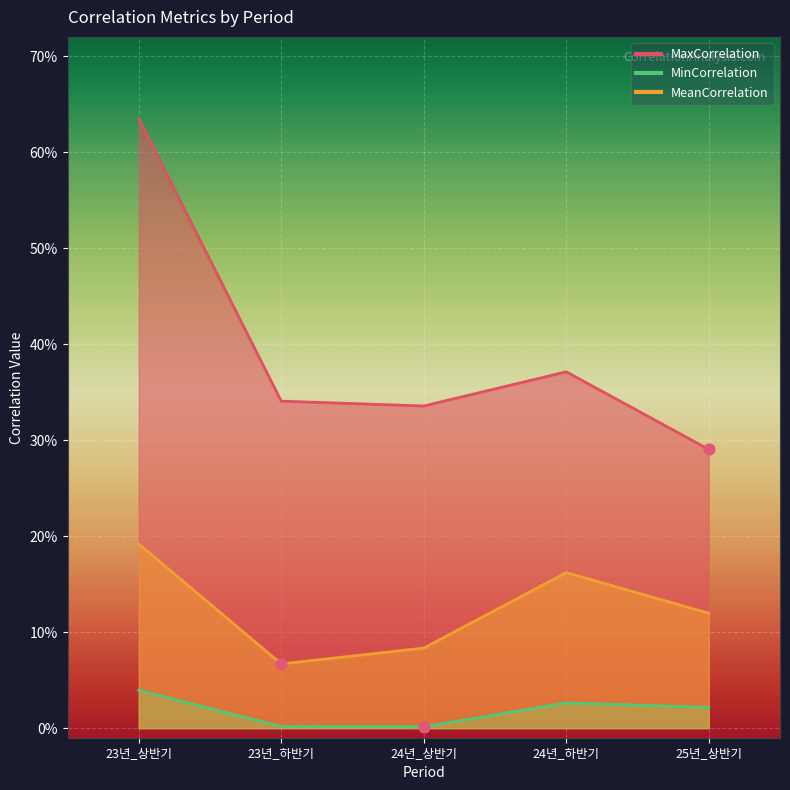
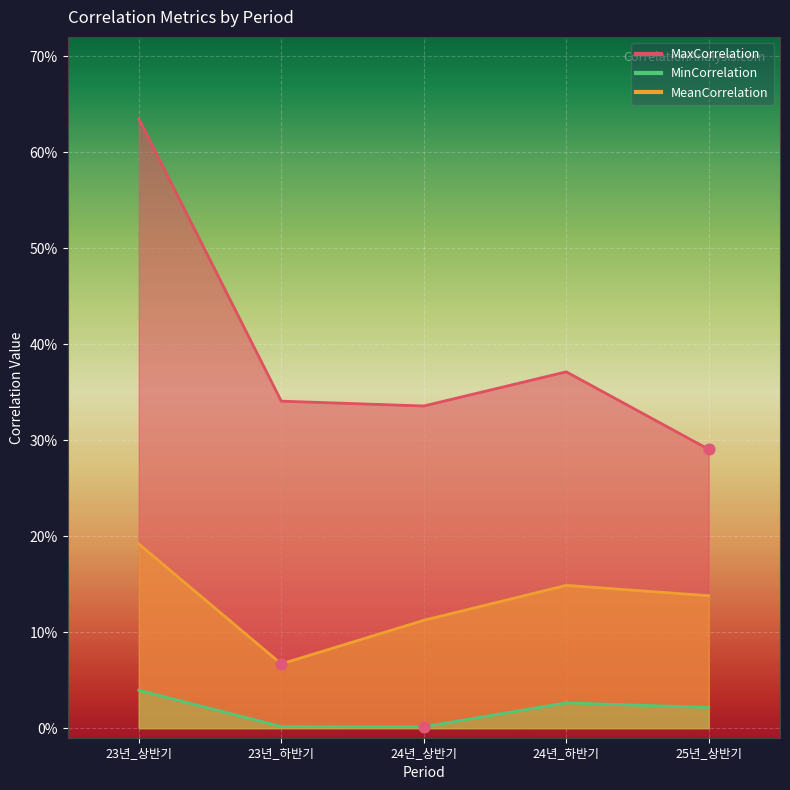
MeanCorrelation, 24년_상반기: 8% -> 11%
MeanCorrelation, 24년_하반기: 16% -> 15%
MeanCorrelation, 25년_상반기: 12% -> 14%
